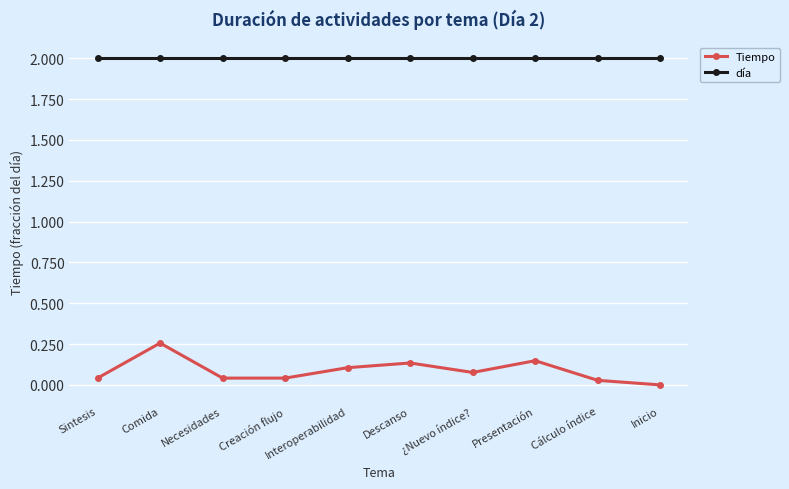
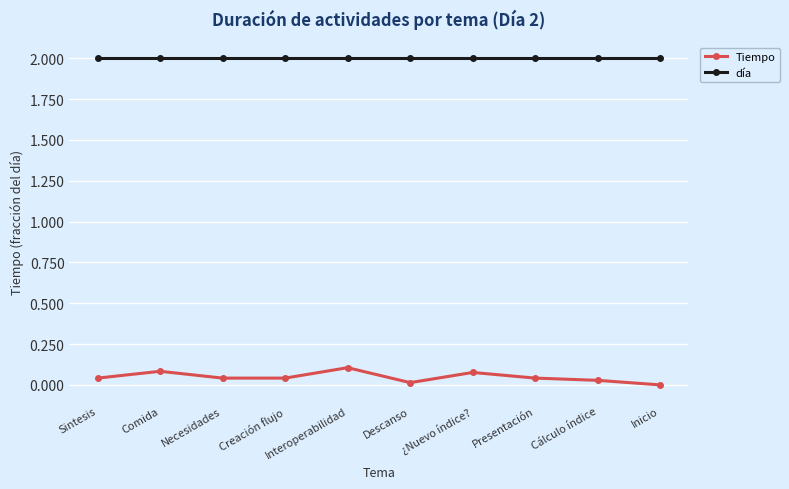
Tiempo, Comida: 0.26 -> 0.08
Tiempo, Descanso: 0.13 -> 0.01
Tiempo, Presentación: 0.15 -> 0.04
